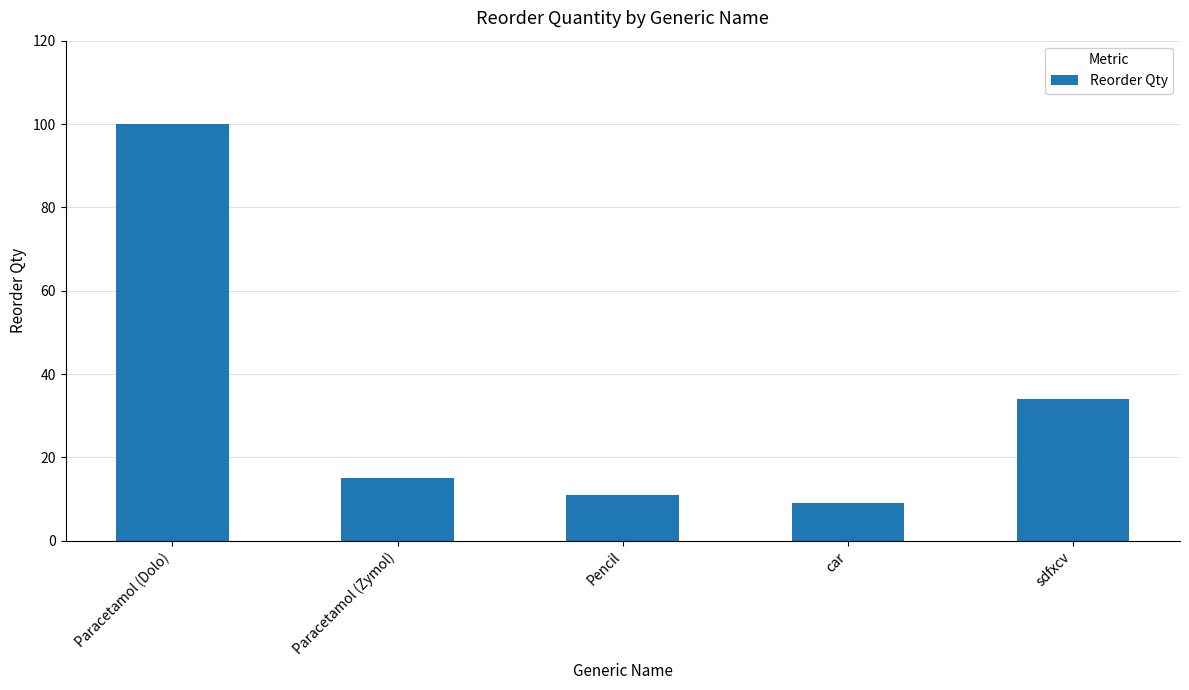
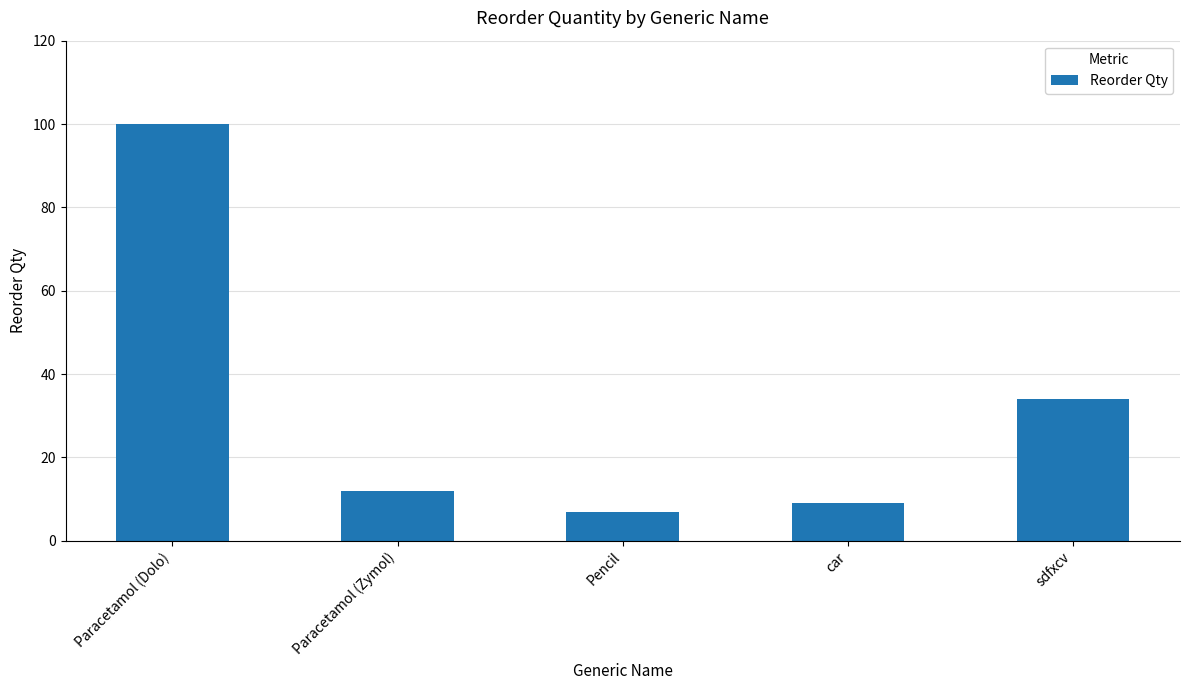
Paracetamol (Zymol): 15 -> 12
Pencil: 11 -> 7
